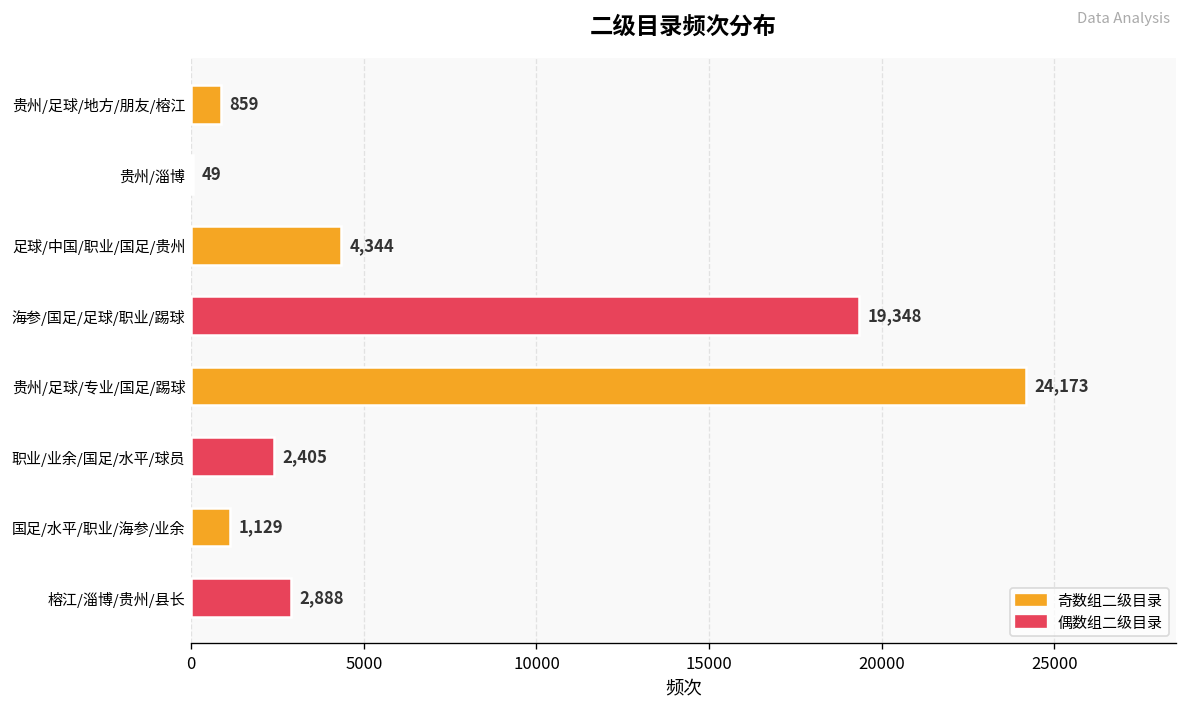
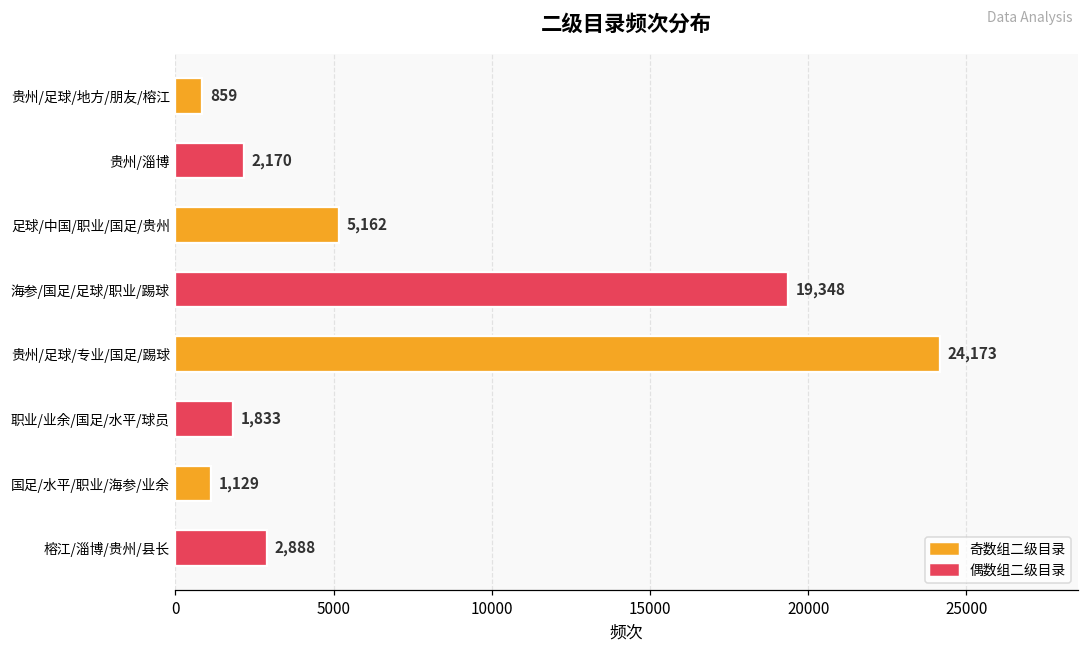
贵州/淄博: 49 -> 2,170
足球/中国/职业/国足/贵州: 4,344 -> 5,162
职业/业余/国足/水平/球员: 2,405 -> 1,833
